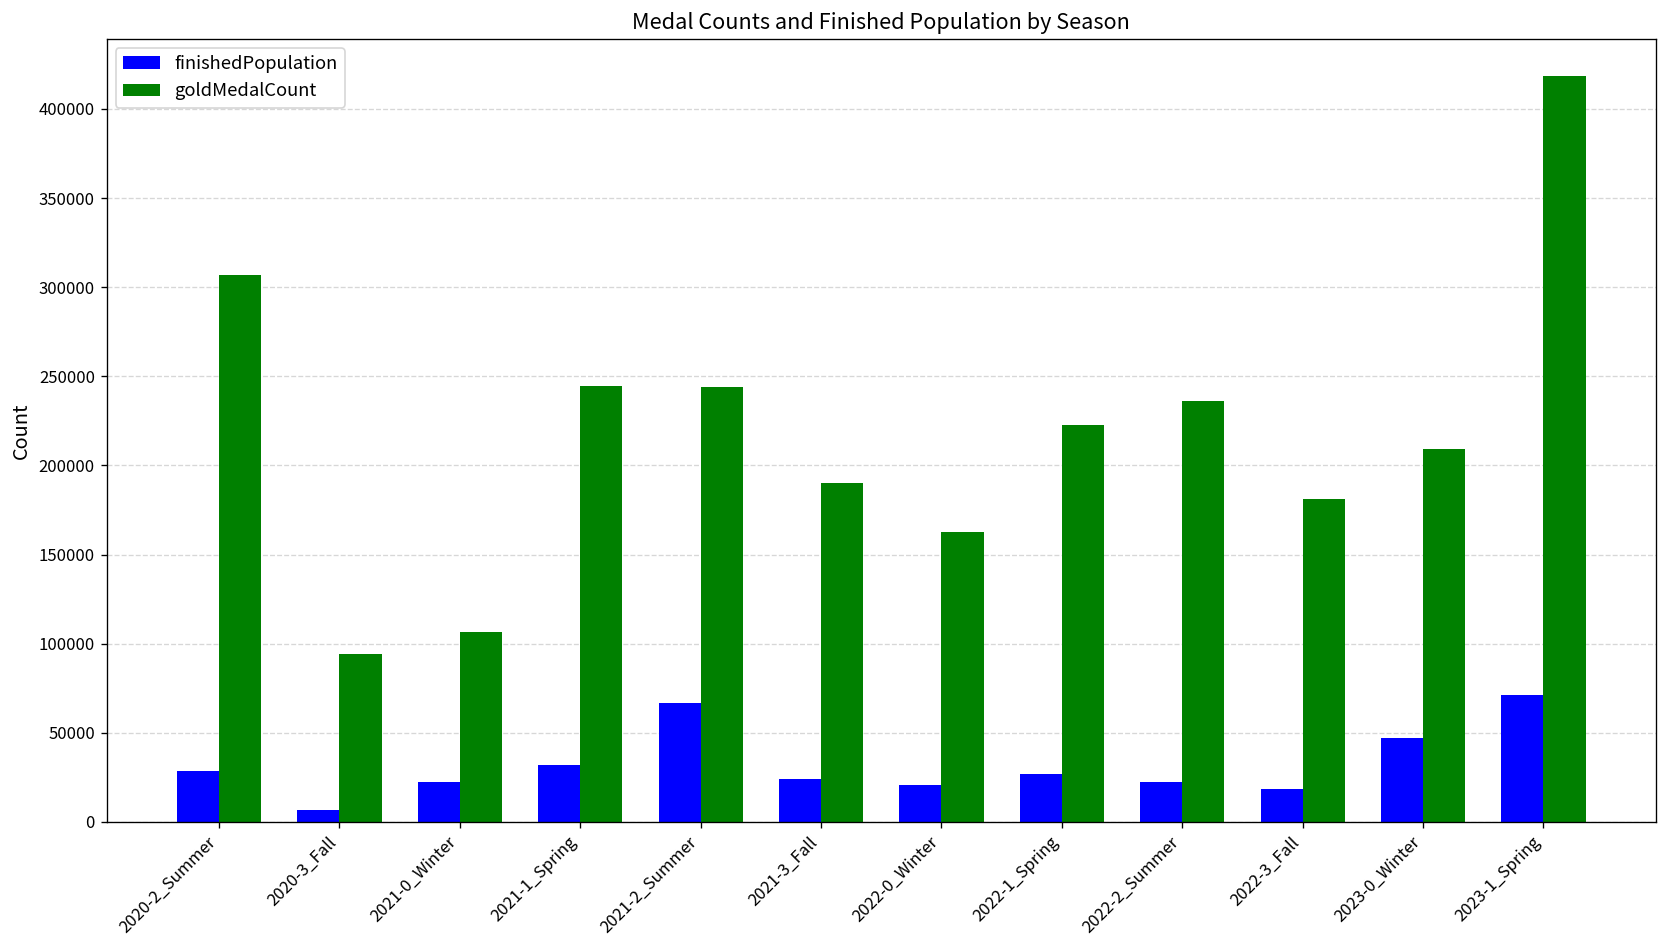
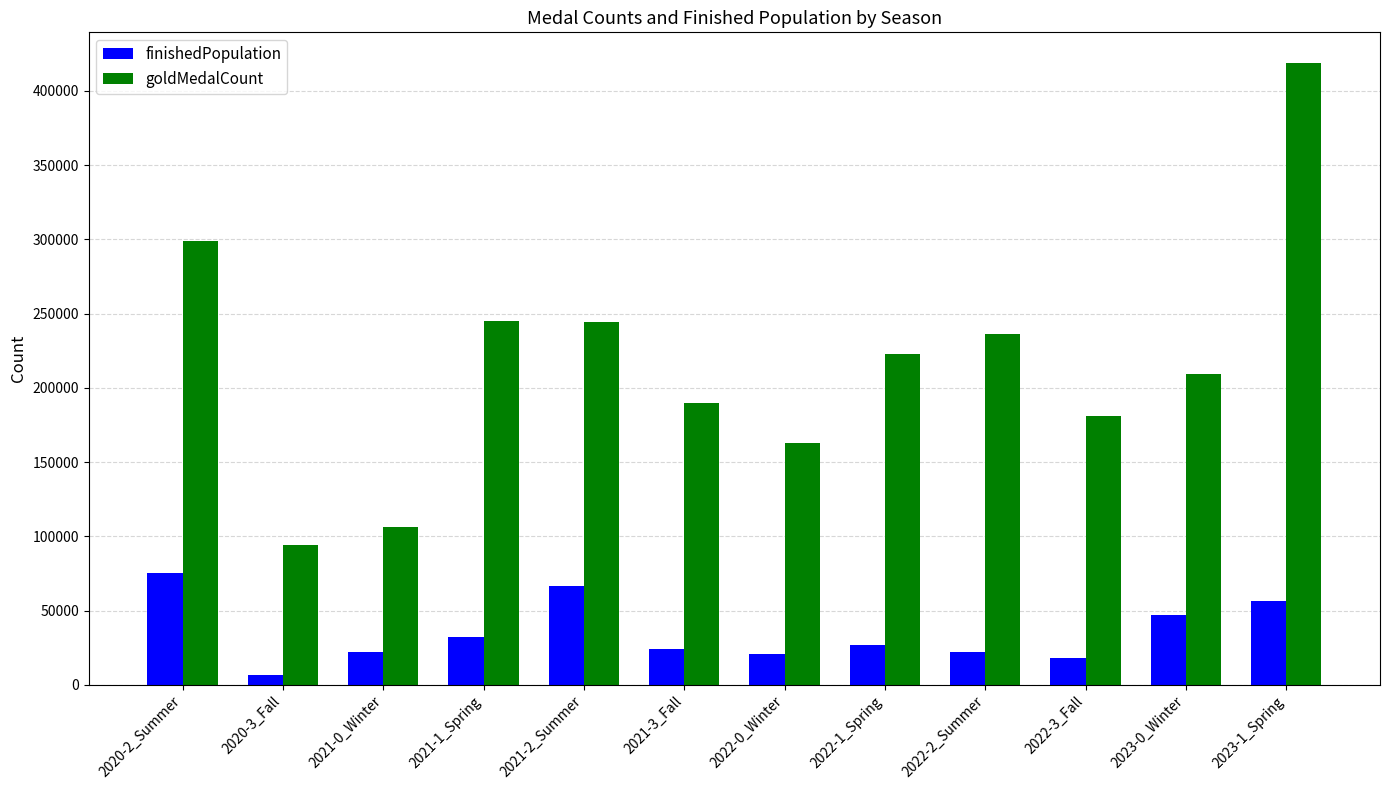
finishedPopulation, 2020-2_Summer: 28000 -> 75000
goldMedalCount, 2020-2_Summer: 307000 -> 299000
finishedPopulation, 2023-1_Spring: 71000 -> 56000
